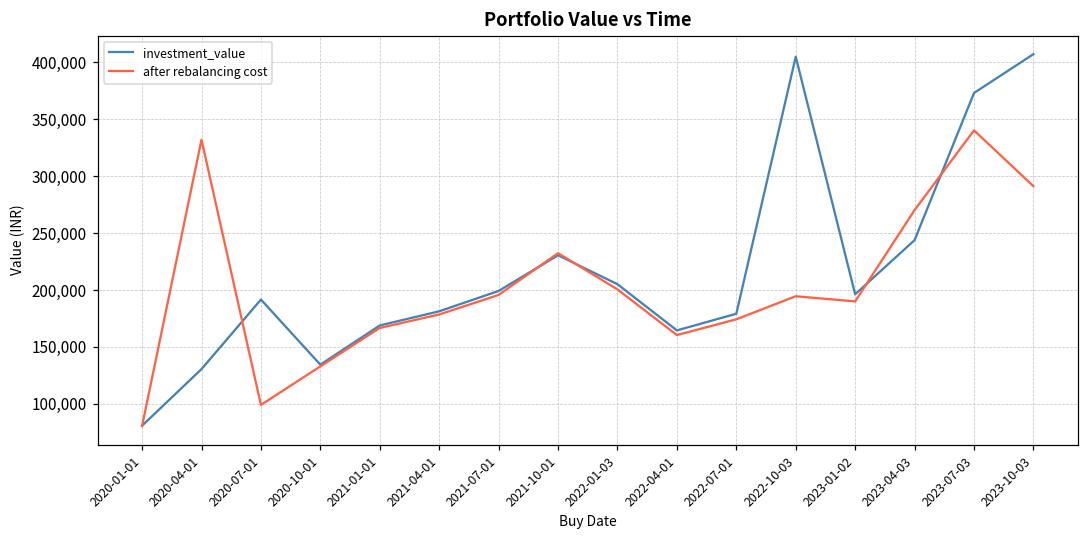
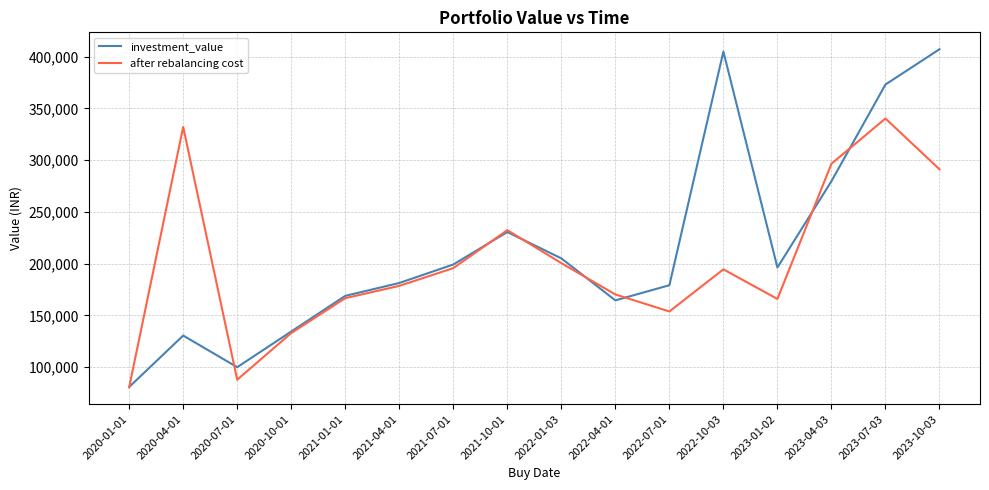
investment_value, 2020-07-01: 192,000 -> 100,000
after rebalancing cost, 2020-07-01: 99,000 -> 88,000
after rebalancing cost, 2022-04-01: 160,000 -> 170,000
after rebalancing cost, 2022-07-01: 174,000 -> 154,000
after rebalancing cost, 2023-01-02: 190,000 -> 166,000
investment_value, 2023-04-03: 244,000 -> 280,000
after rebalancing cost, 2023-04-03: 270,000 -> 297,000
